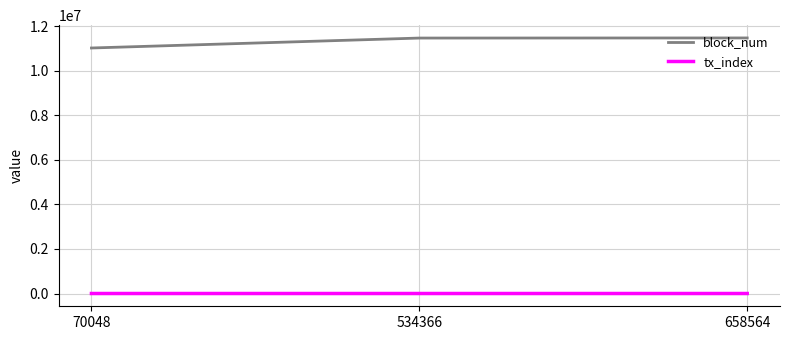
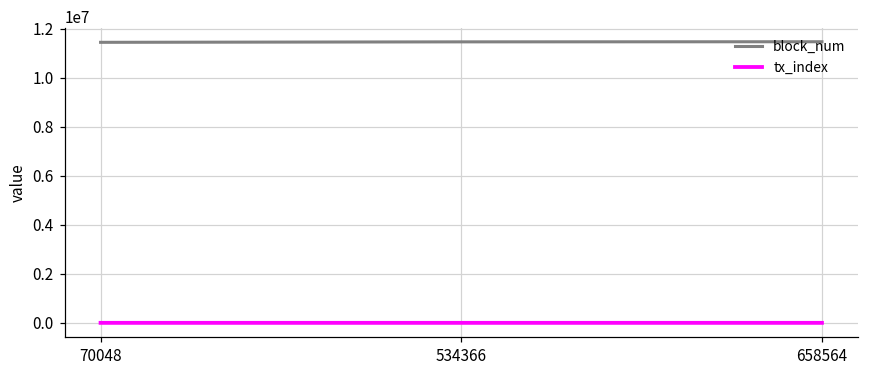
block_num, 70048: 11000000 -> 11500000
